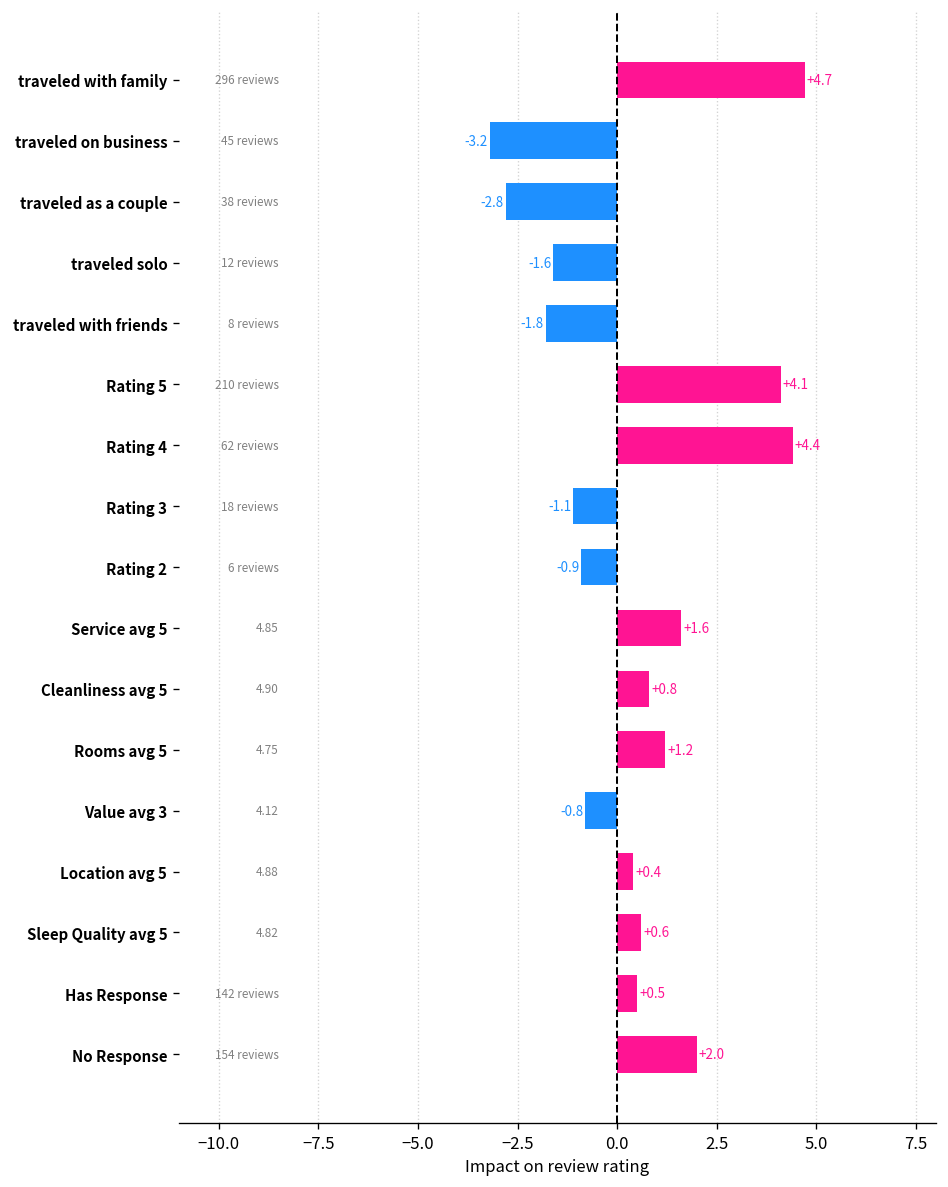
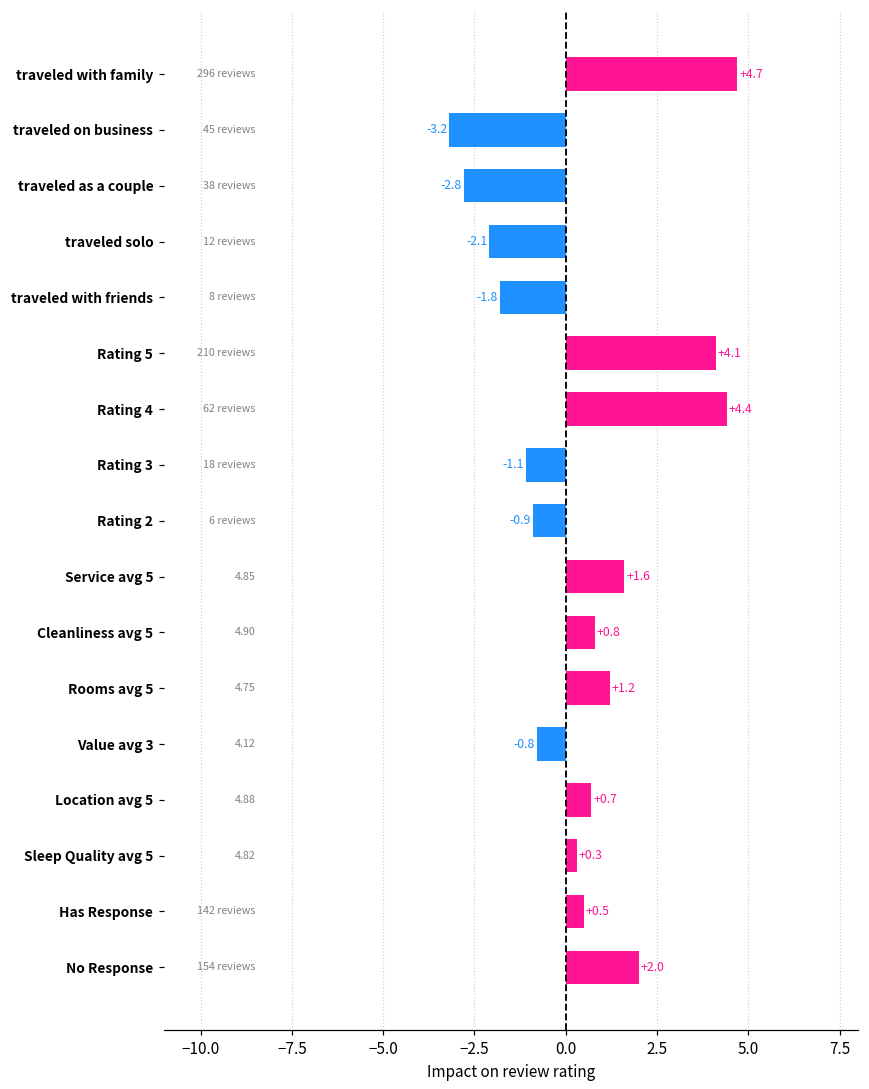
traveled solo: -1.6 -> -2.1
Location avg 5: +0.4 -> +0.7
Sleep Quality avg 5: +0.6 -> +0.3
